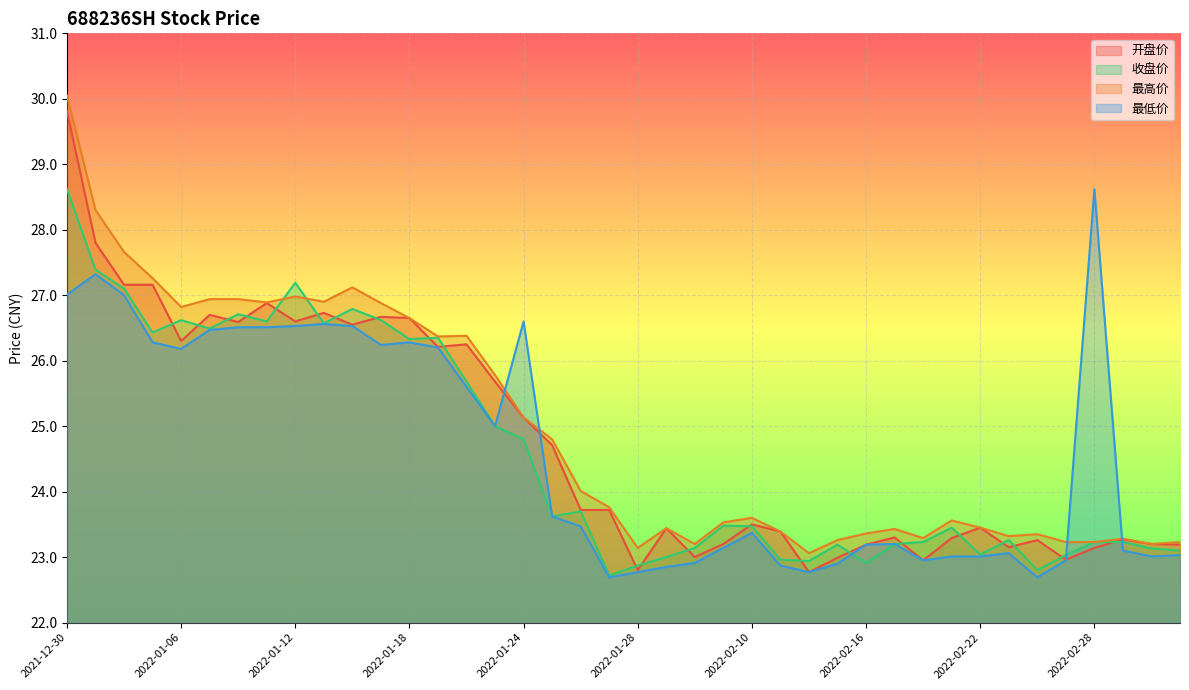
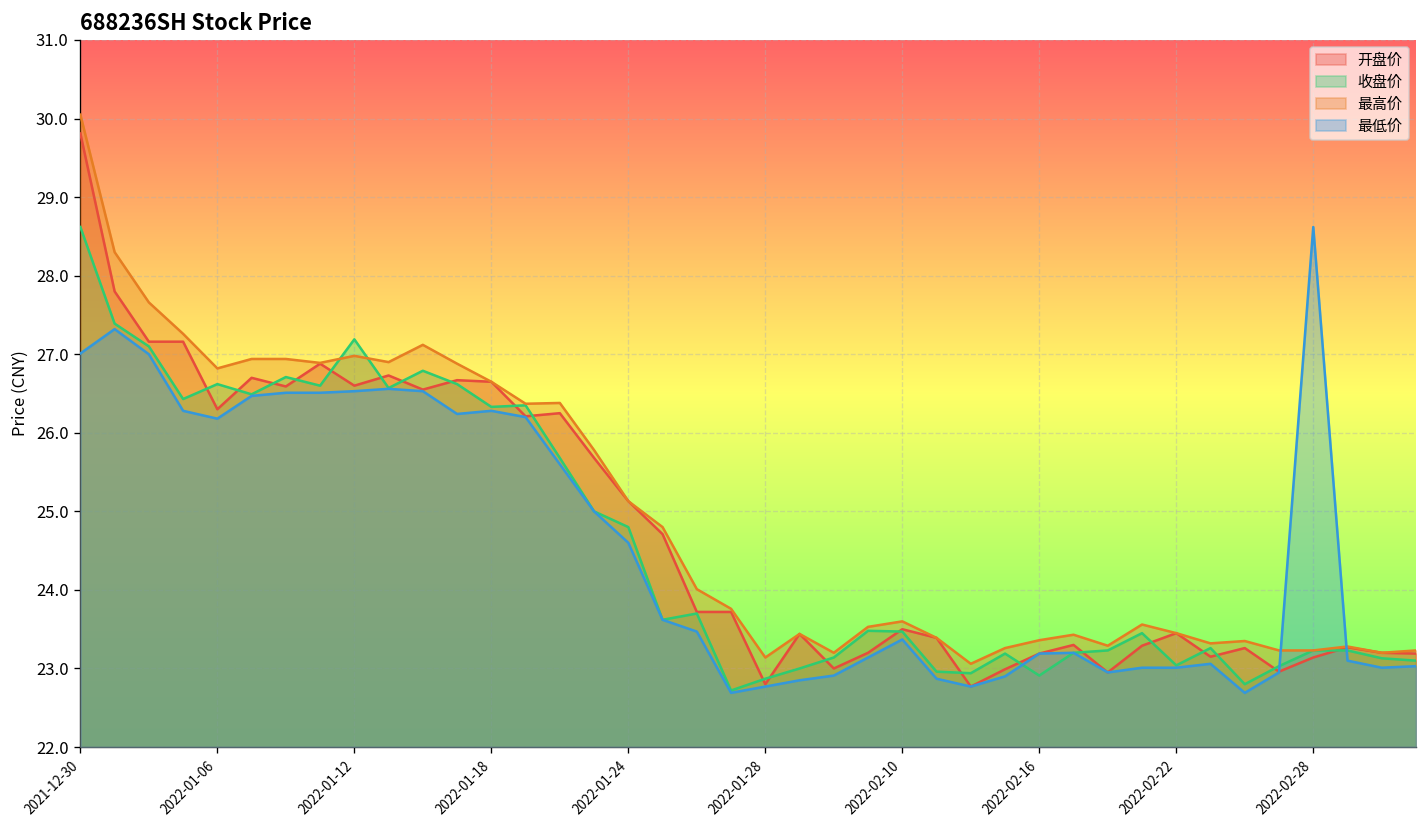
最低价, 2022-01-24: 26.6 -> 24.6
